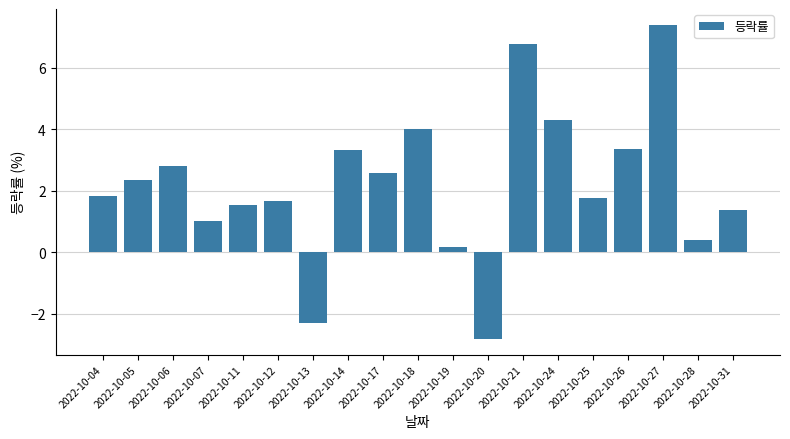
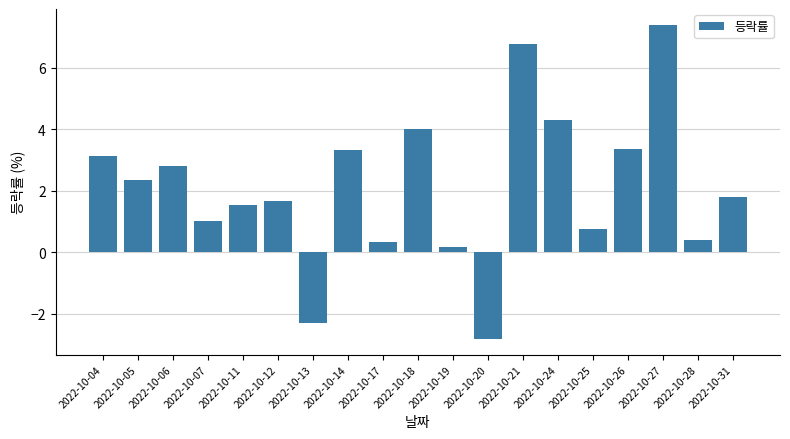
2022-10-04: 1.8 -> 3.1
2022-10-17: 2.6 -> 0.3
2022-10-25: 1.8 -> 0.8
2022-10-31: 1.4 -> 1.8
